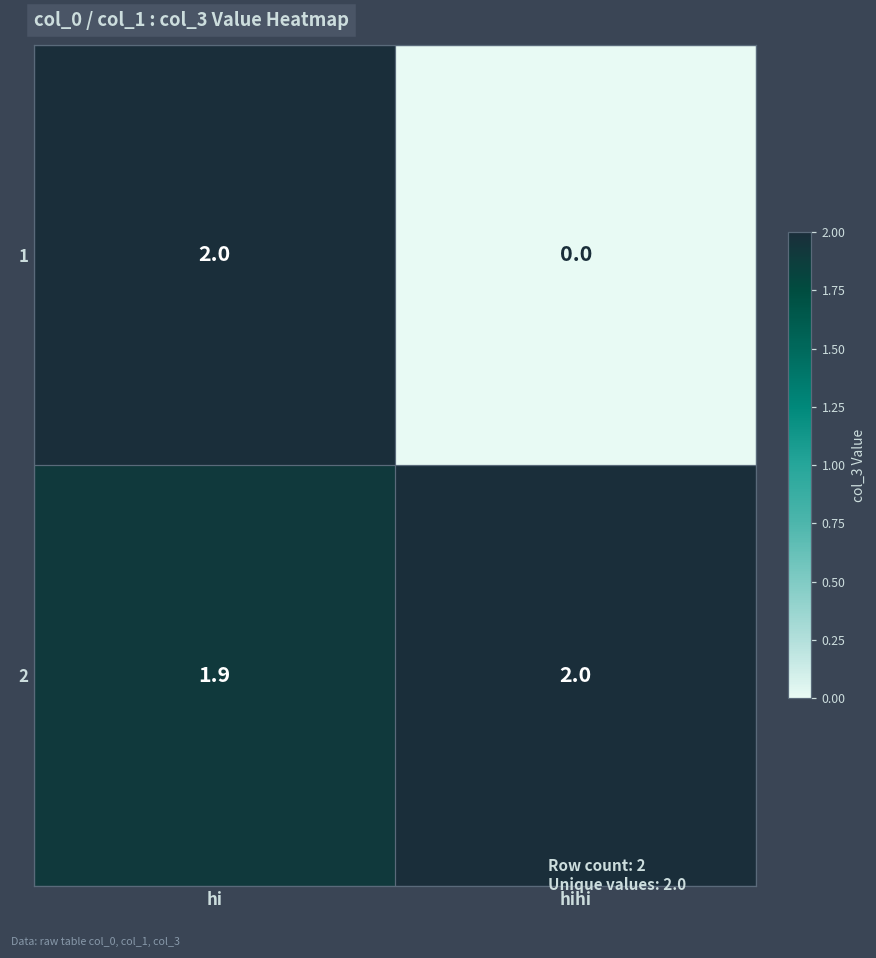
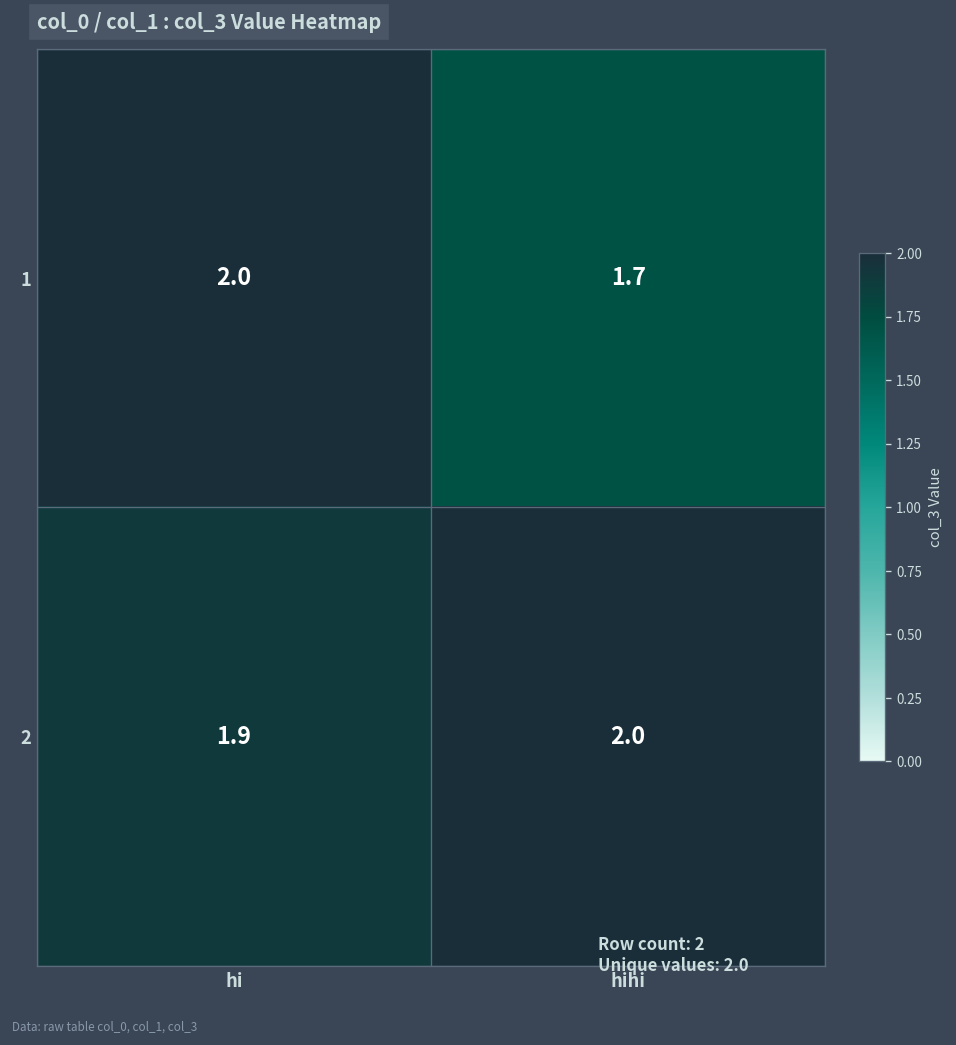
1, hihi: 0.0 -> 1.7
